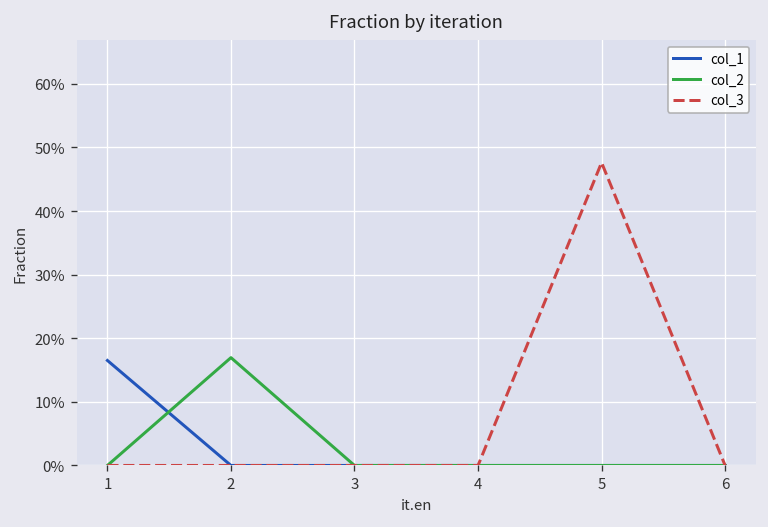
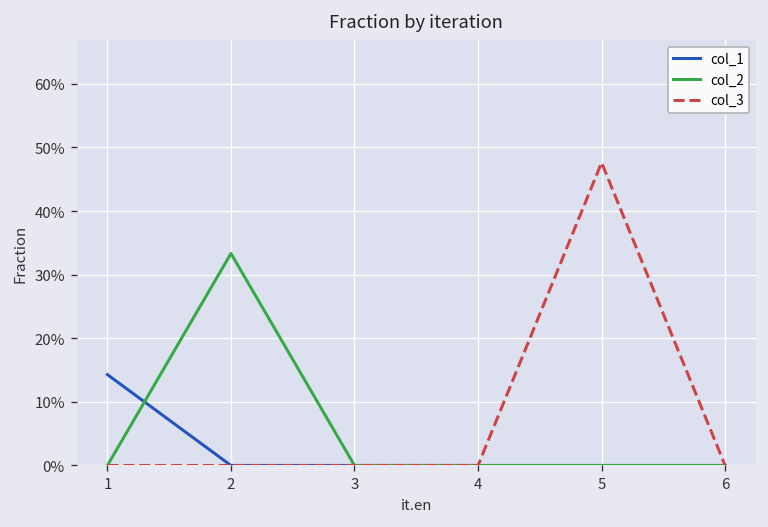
col_1, 1: 17% -> 14%
col_2, 2: 17% -> 33%
